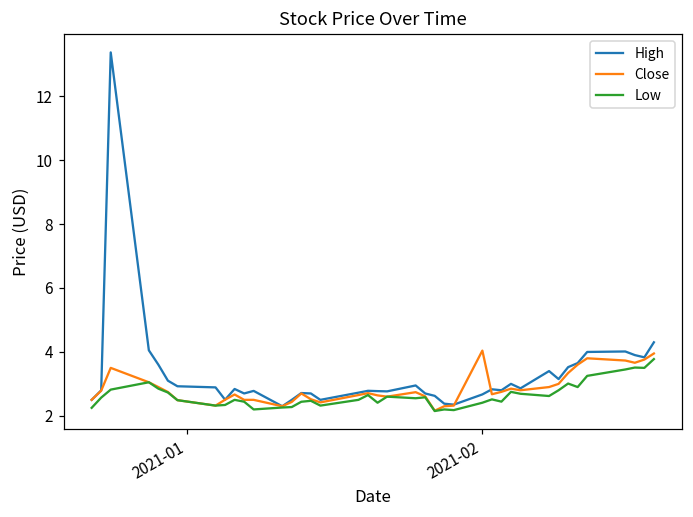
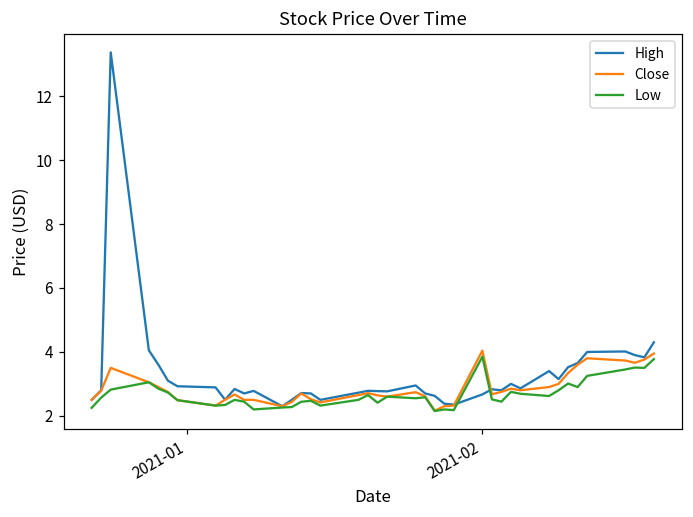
Low, 2021-02: 2.4 -> 3.9
